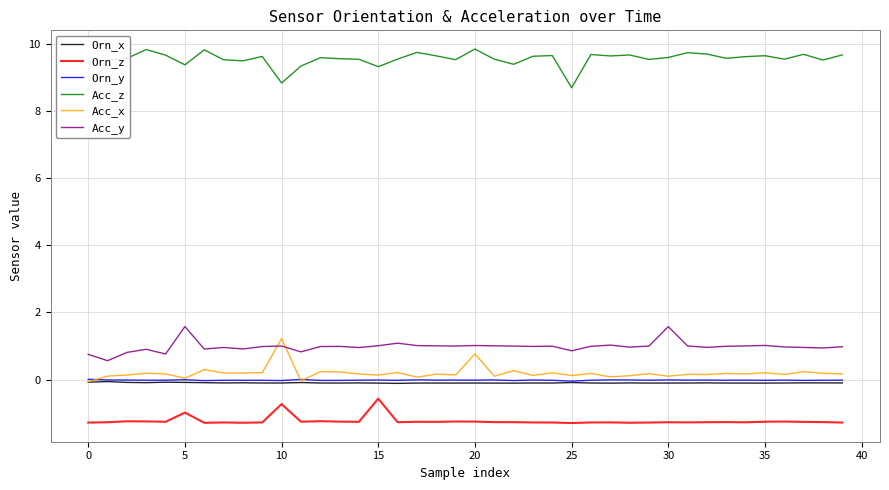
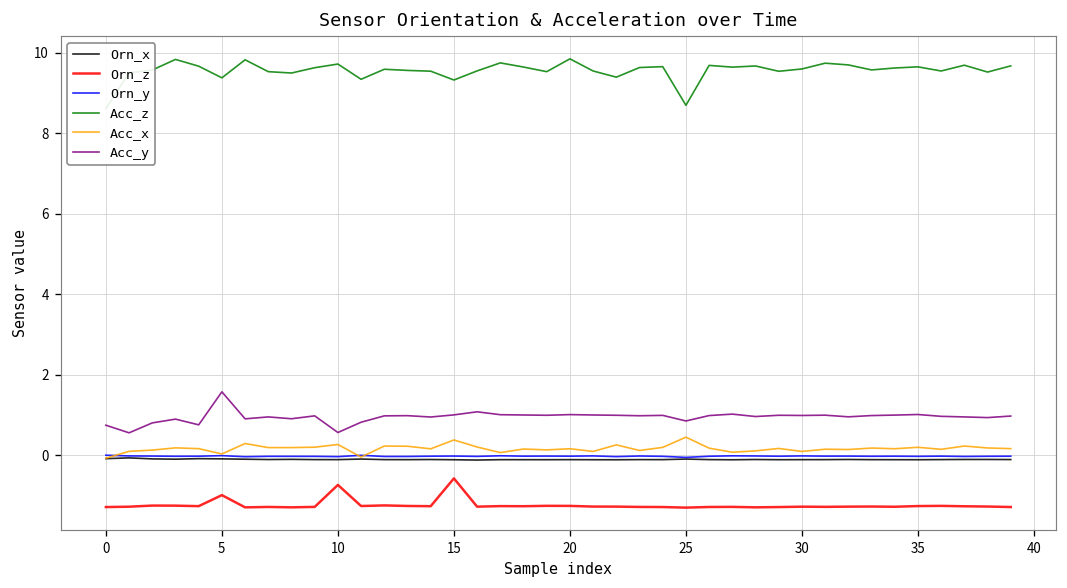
Acc_z, 10: 8.8 -> 9.7
Acc_x, 10: 1.2 -> 0.3
Acc_y, 10: 1.0 -> 0.6
Acc_x, 15: 0.1 -> 0.4
Acc_x, 20: 0.8 -> 0.2
Acc_x, 25: 0.1 -> 0.5
Acc_y, 30: 1.6 -> 1.0
